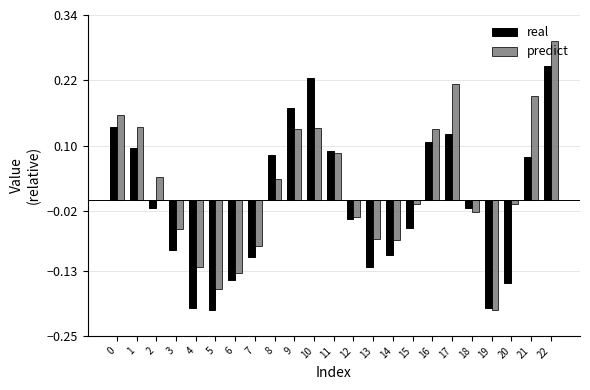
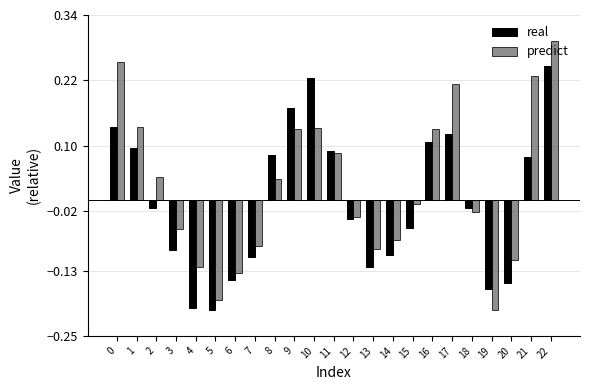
predict, 0: 0.16 -> 0.25
predict, 5: -0.16 -> -0.18
predict, 13: -0.07 -> -0.09
real, 19: -0.20 -> -0.16
predict, 20: -0.01 -> -0.11
predict, 21: 0.19 -> 0.23
